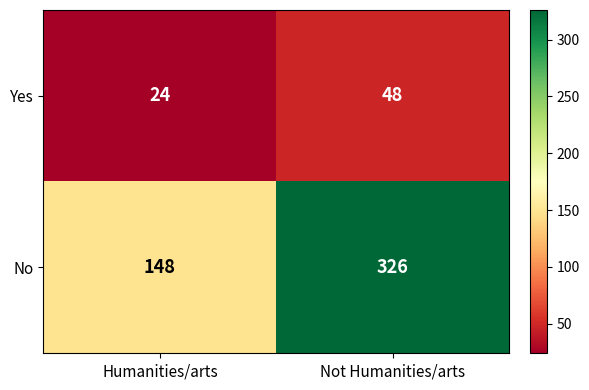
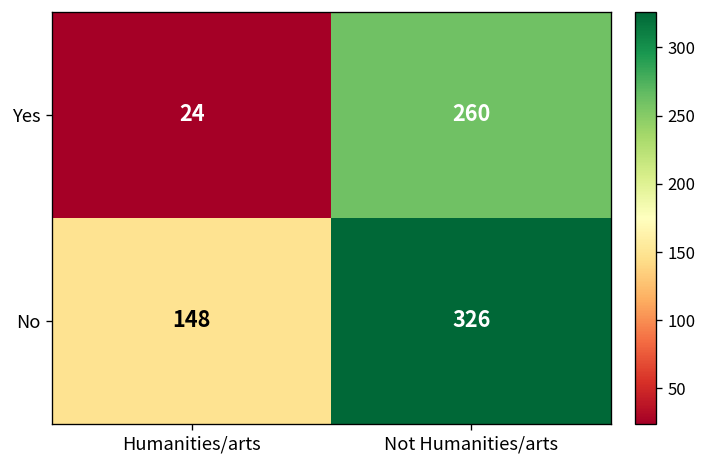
Yes, Not Humanities/arts: 48 -> 260
